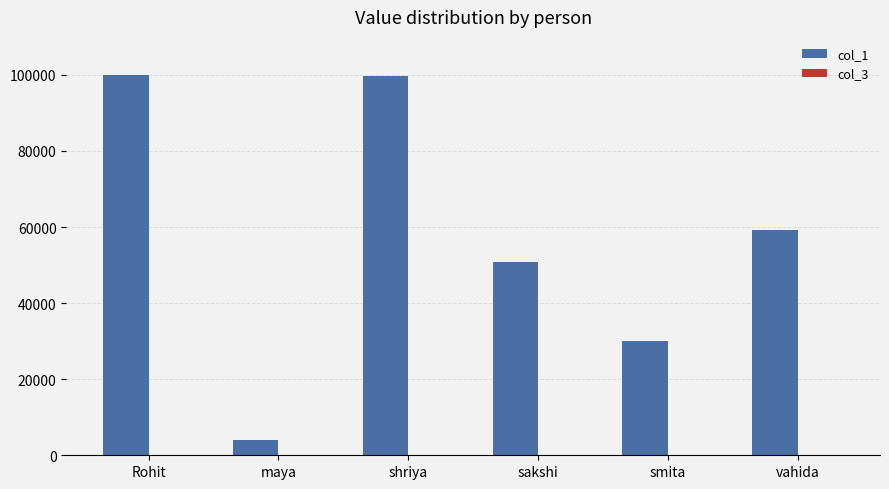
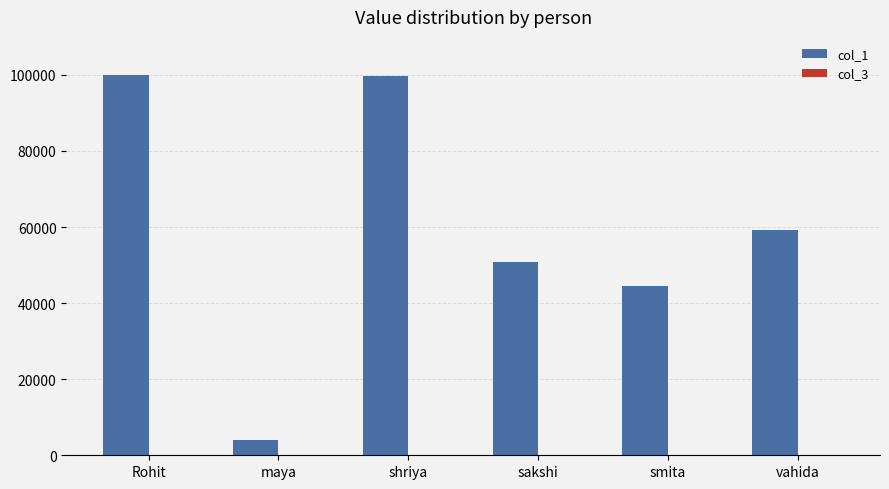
col_1, smita: 30000 -> 44000
